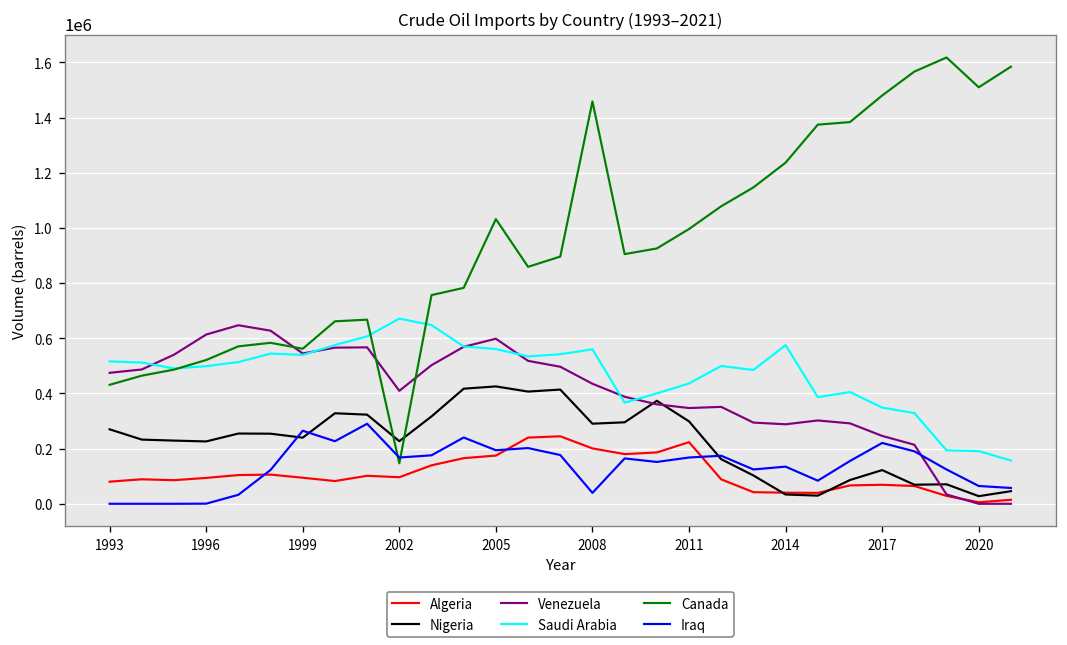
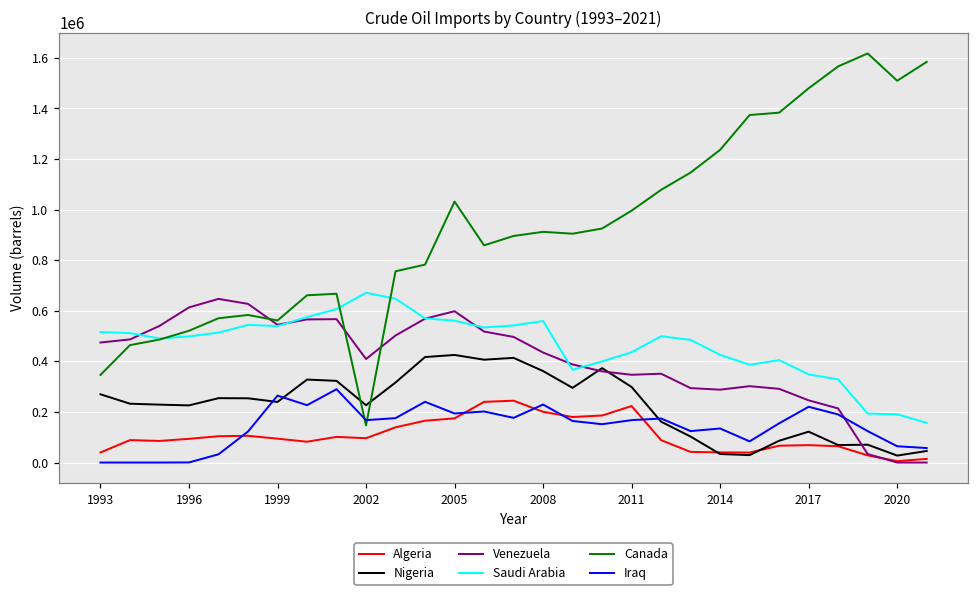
Algeria, 1993: 80000 -> 40000
Canada, 1993: 430000 -> 350000
Nigeria, 2008: 290000 -> 360000
Canada, 2008: 1460000 -> 910000
Iraq, 2008: 40000 -> 230000
Saudi Arabia, 2014: 580000 -> 430000
